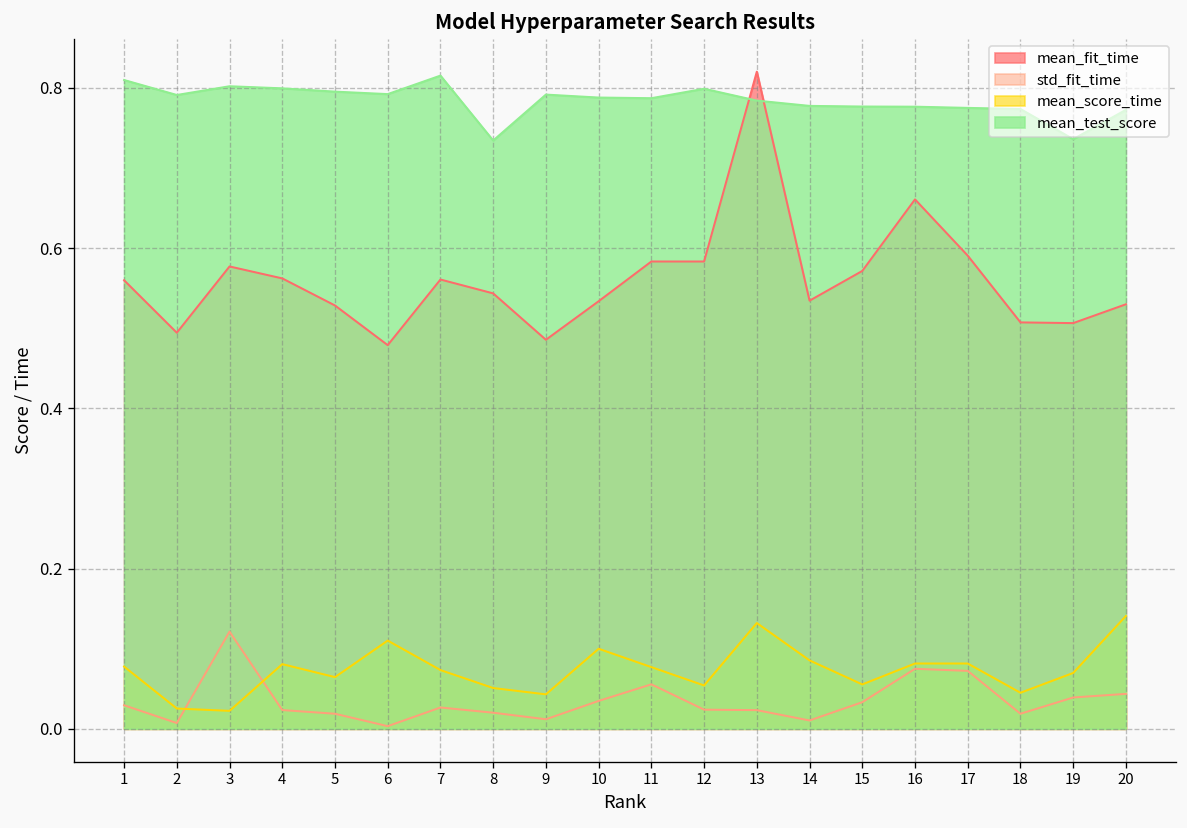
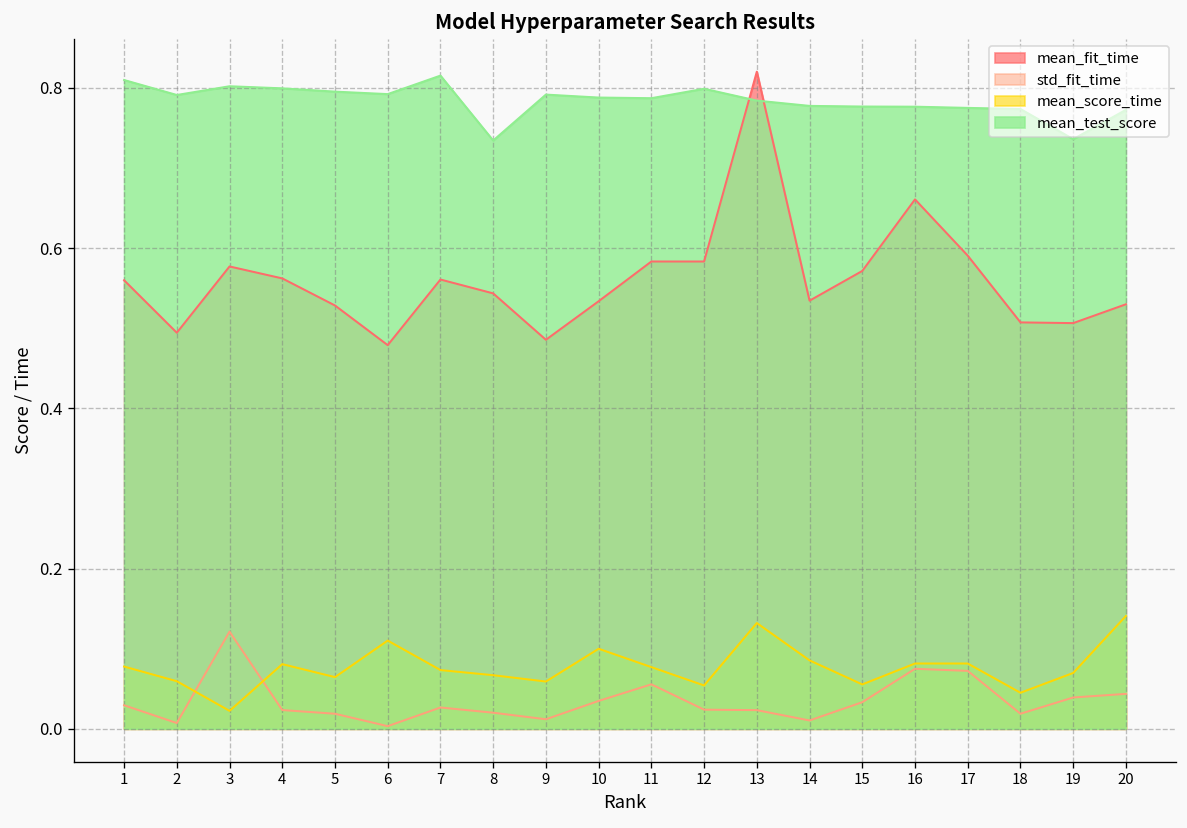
mean_score_time, 2: 0.03 -> 0.06
mean_score_time, 8: 0.05 -> 0.07
mean_score_time, 9: 0.04 -> 0.06
